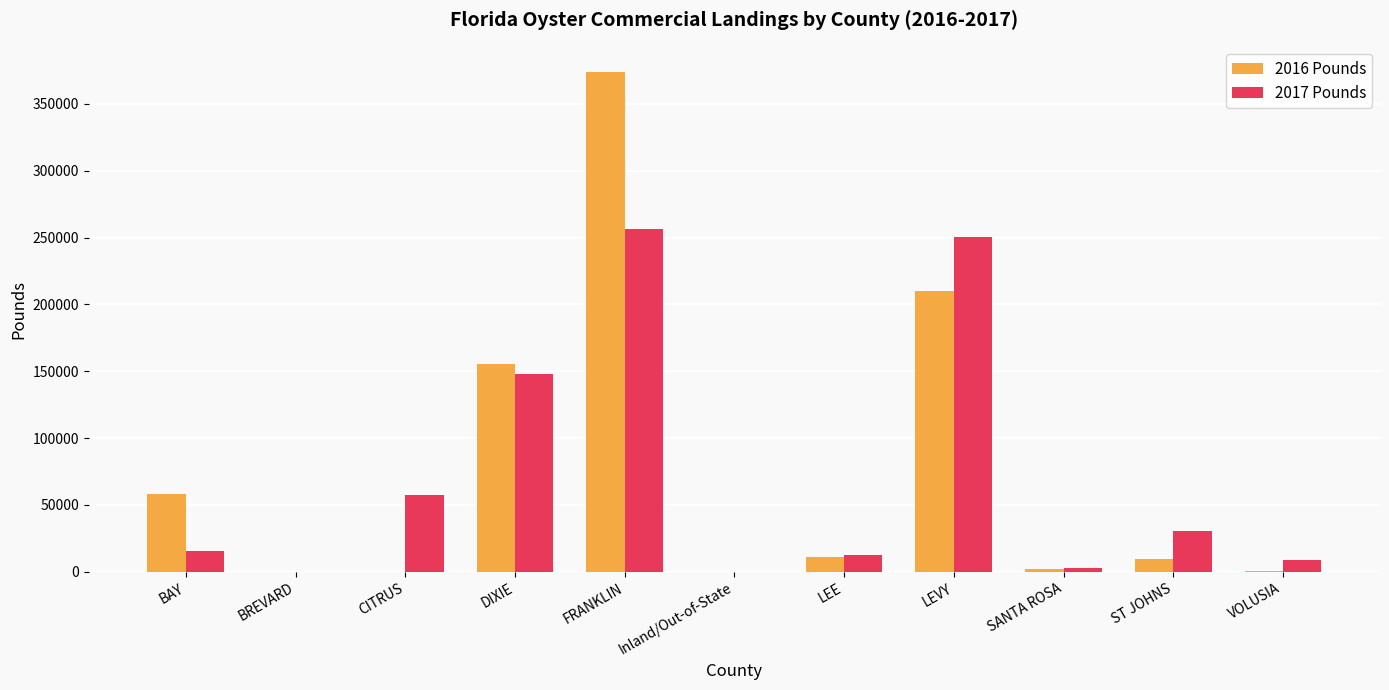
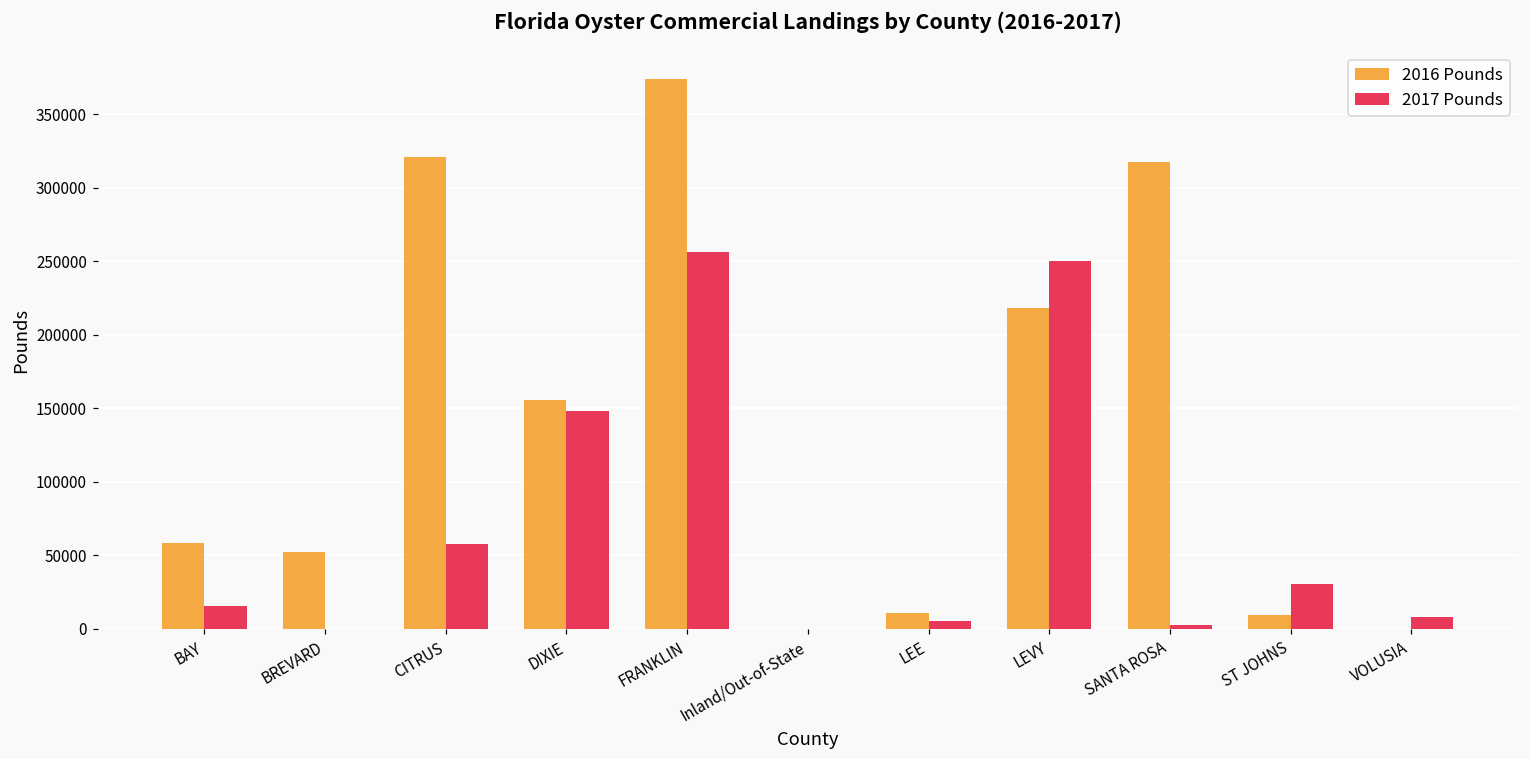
2016 Pounds, BREVARD: 0 -> 53000
2016 Pounds, CITRUS: 0 -> 321000
2017 Pounds, LEE: 12000 -> 5000
2016 Pounds, LEVY: 210000 -> 219000
2016 Pounds, SANTA ROSA: 2000 -> 318000
